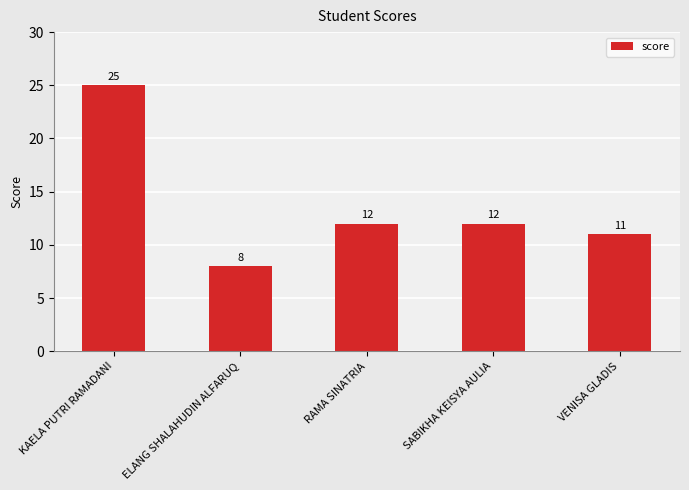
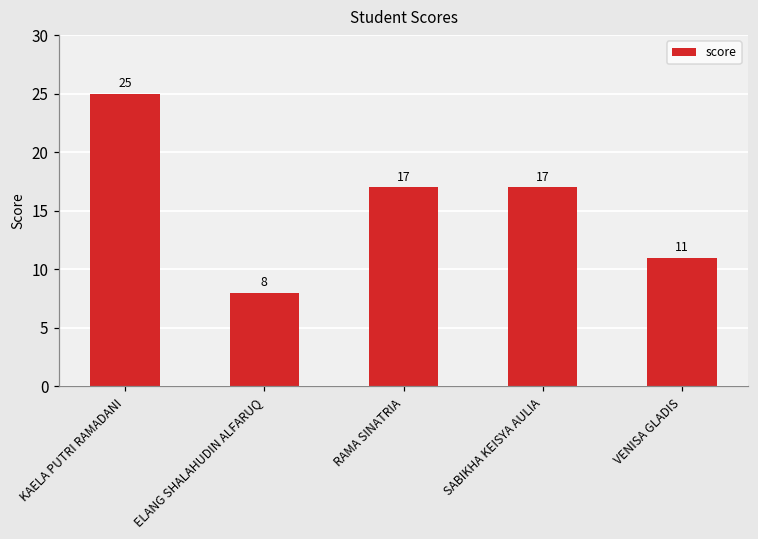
RAMA SINATRIA: 12 -> 17
SABIKHA KEISYA AULIA: 12 -> 17
